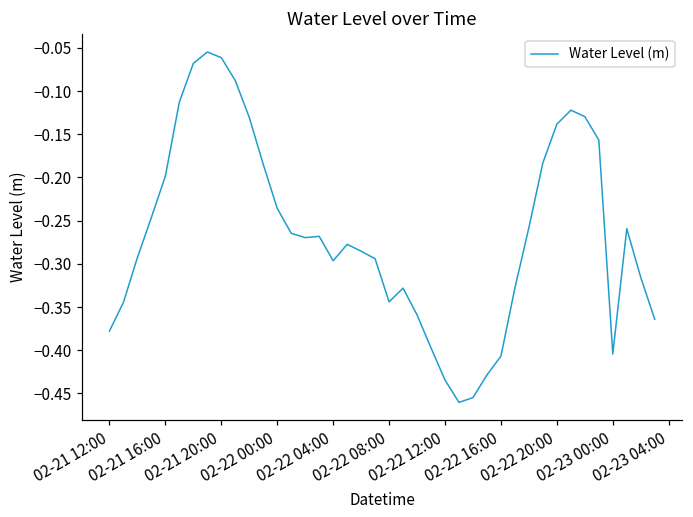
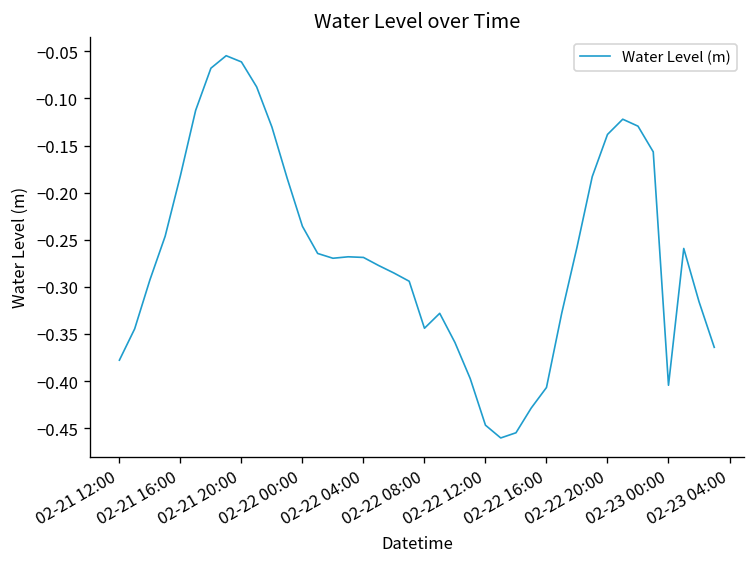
02-21 16:00: -0.20 -> -0.18
02-22 04:00: -0.30 -> -0.27
02-22 12:00: -0.43 -> -0.45
